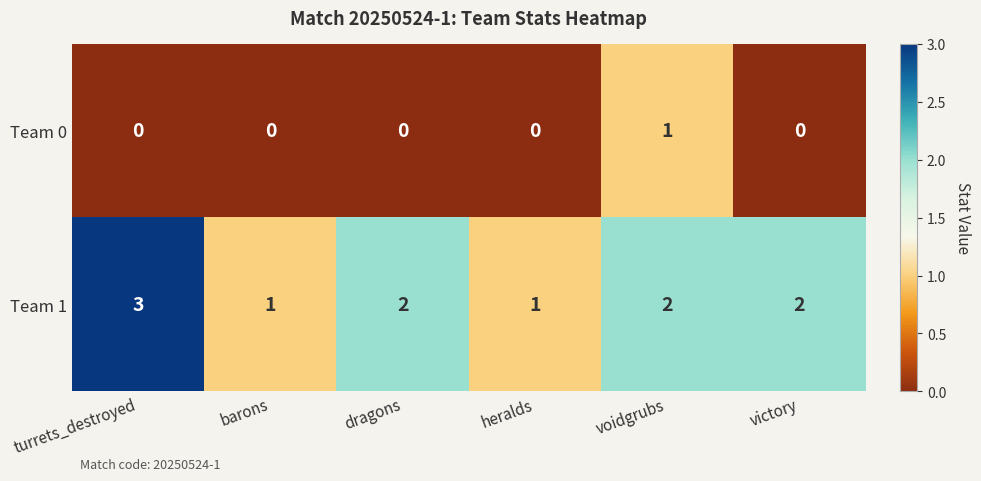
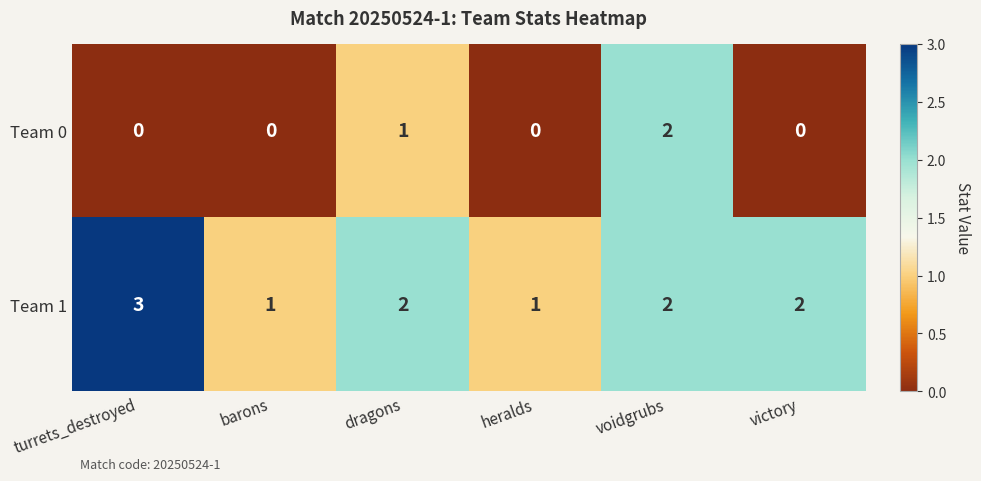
Team 0, dragons: 0 -> 1
Team 0, voidgrubs: 1 -> 2
